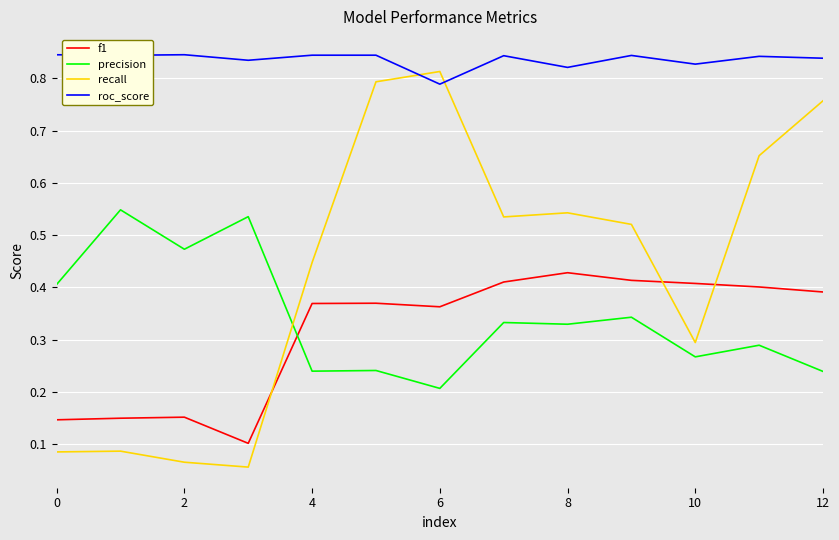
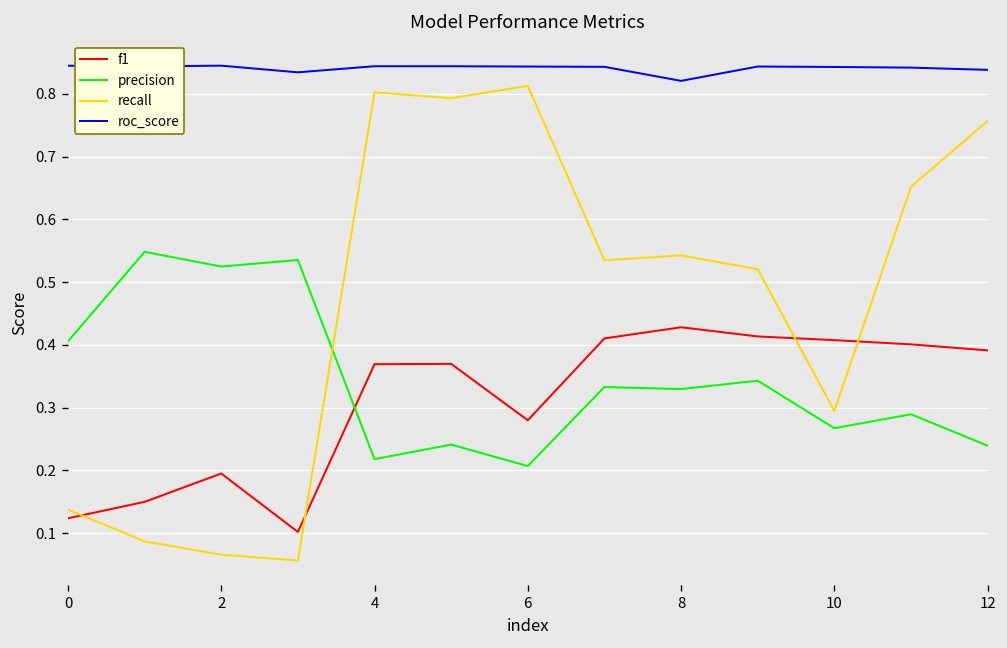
f1, 0: 0.15 -> 0.12
recall, 0: 0.09 -> 0.14
f1, 2: 0.15 -> 0.19
precision, 2: 0.47 -> 0.52
precision, 4: 0.24 -> 0.22
recall, 4: 0.45 -> 0.80
f1, 6: 0.36 -> 0.28
roc_score, 6: 0.79 -> 0.84
roc_score, 10: 0.83 -> 0.84
